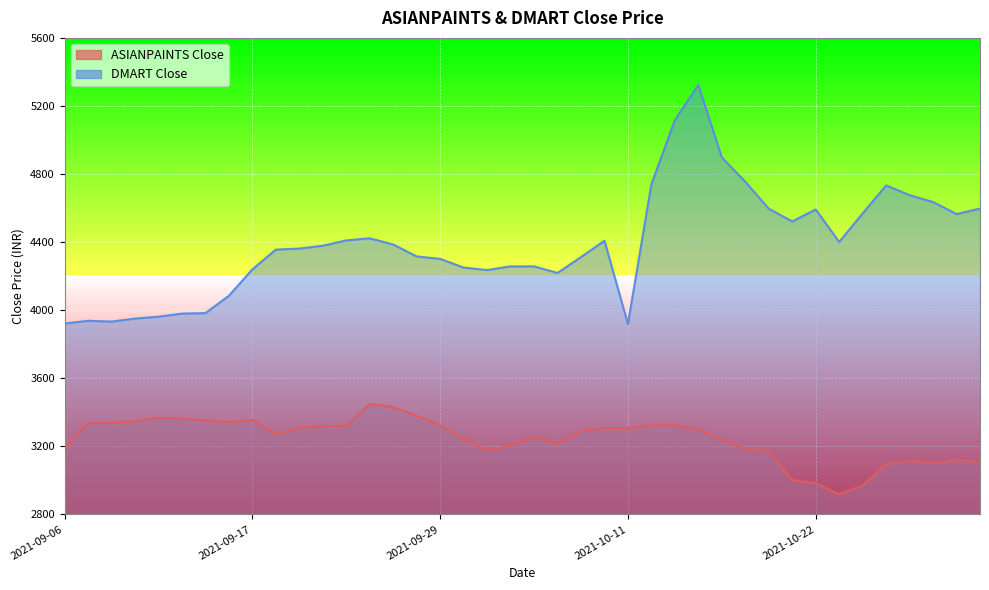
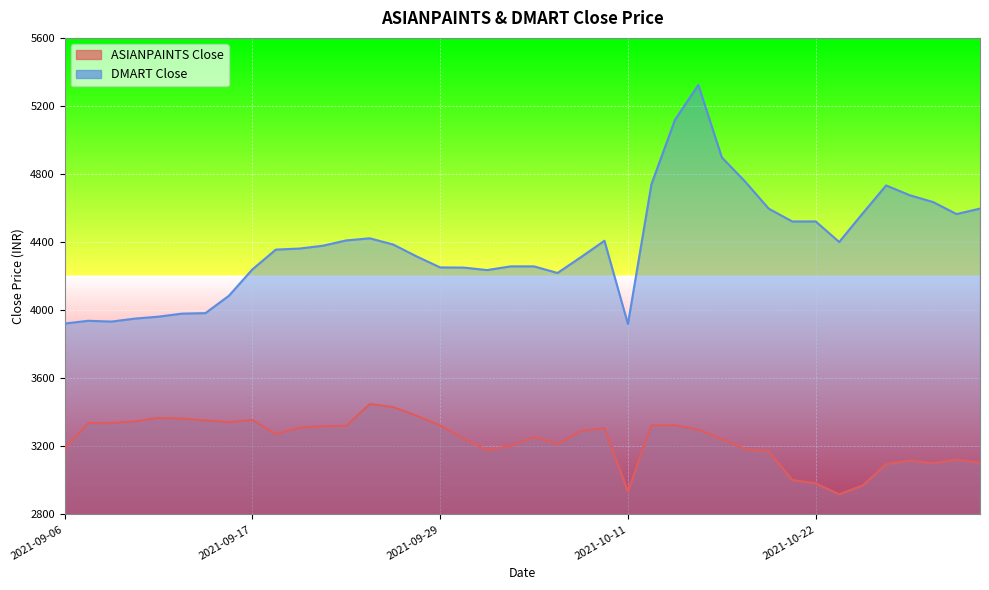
DMART Close, 2021-09-29: 4300 -> 4250
ASIANPAINTS Close, 2021-10-11: 3310 -> 2930
DMART Close, 2021-10-22: 4590 -> 4520
